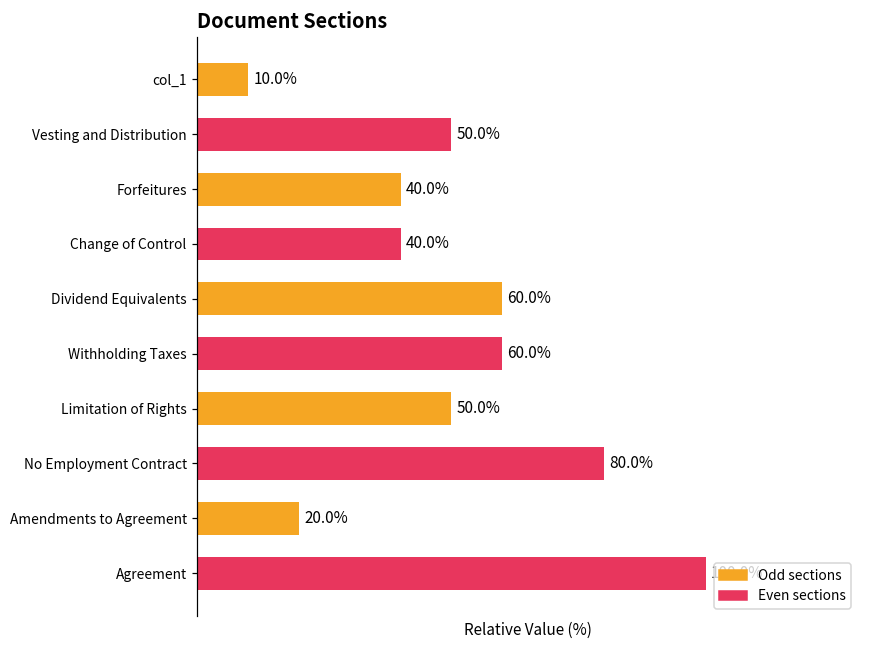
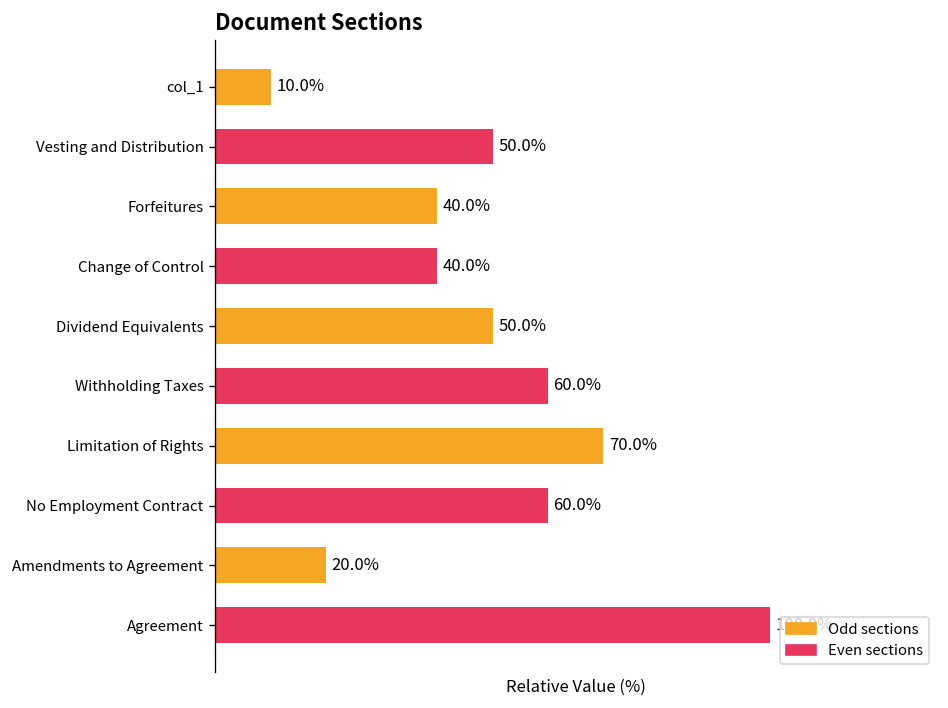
Dividend Equivalents: 60.0% -> 50.0%
Limitation of Rights: 50.0% -> 70.0%
No Employment Contract: 80.0% -> 60.0%
